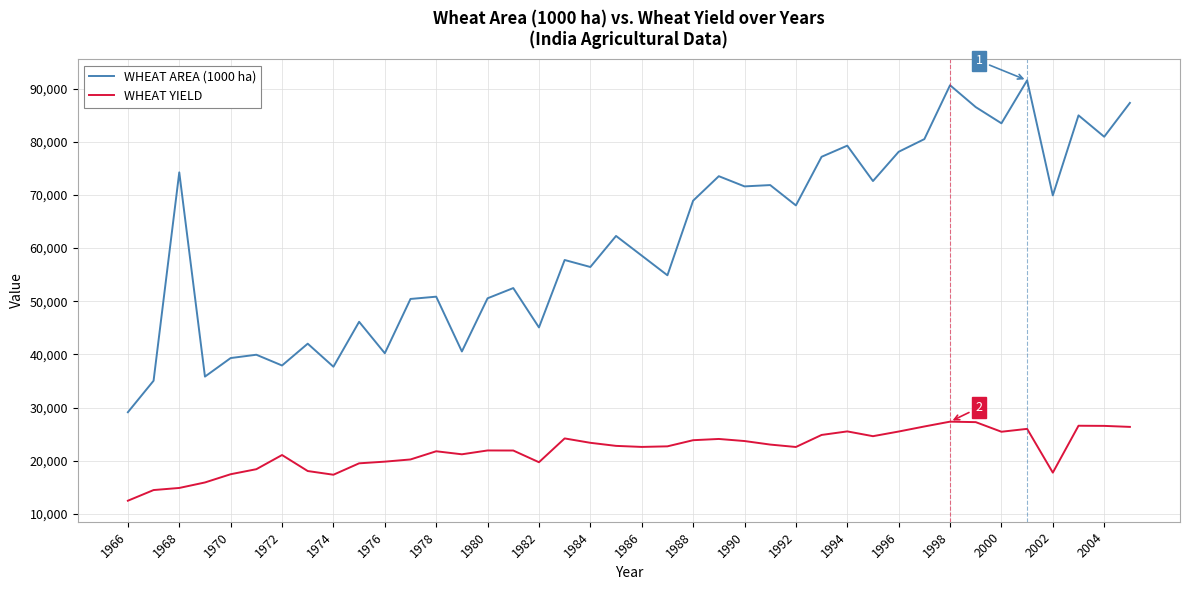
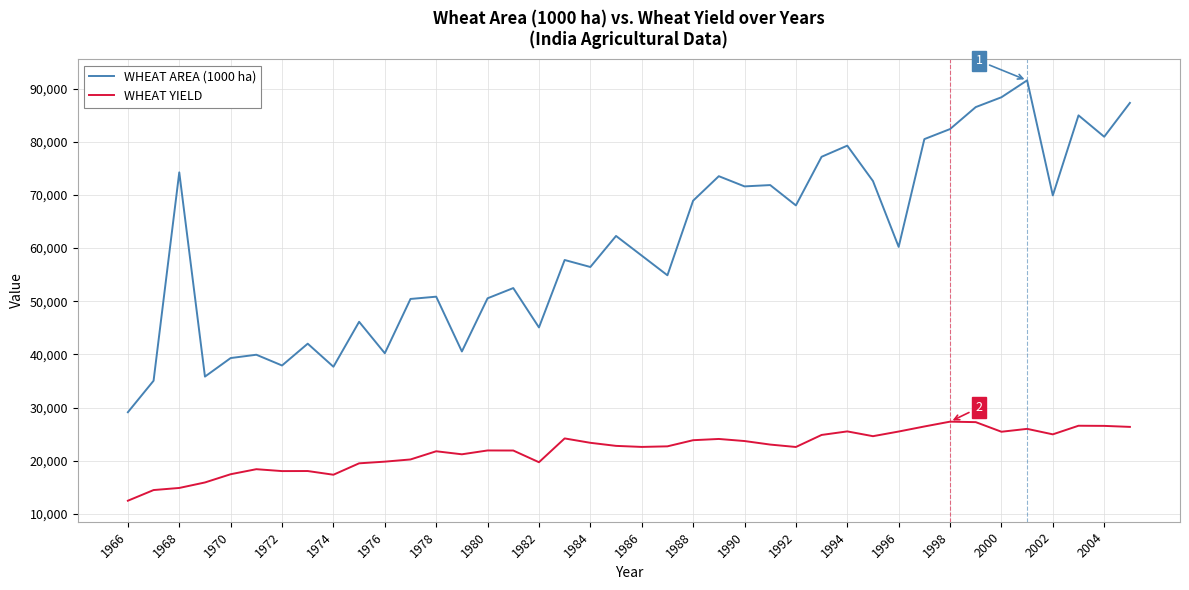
WHEAT YIELD, 1972: 21,000 -> 18,000
WHEAT AREA (1000 ha), 1996: 78,000 -> 60,000
WHEAT AREA (1000 ha), 1998: 91,000 -> 82,000
WHEAT AREA (1000 ha), 2000: 83,000 -> 88,000
WHEAT YIELD, 2002: 18,000 -> 25,000
